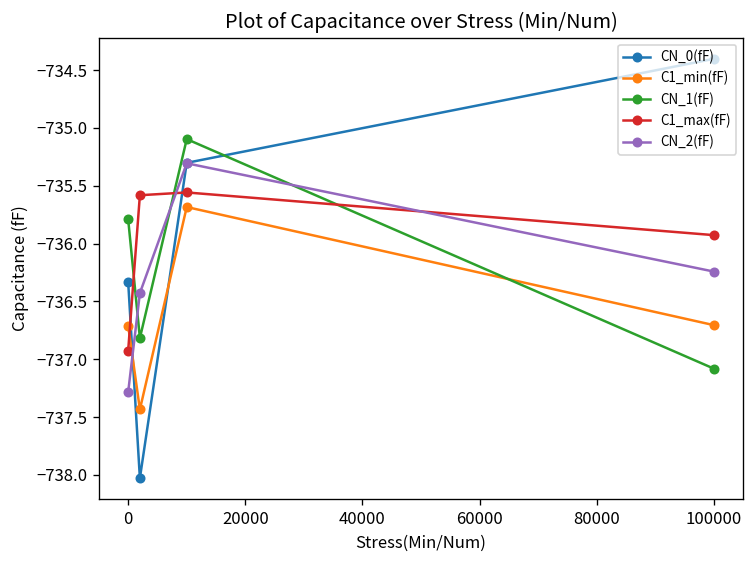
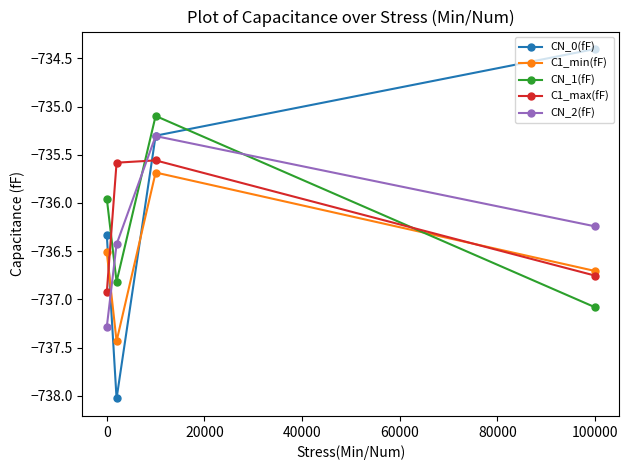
C1_min(fF), 0: -736.7 -> -736.5
CN_1(fF), 0: -735.8 -> -736.0
C1_max(fF), 100000: -735.9 -> -736.8
